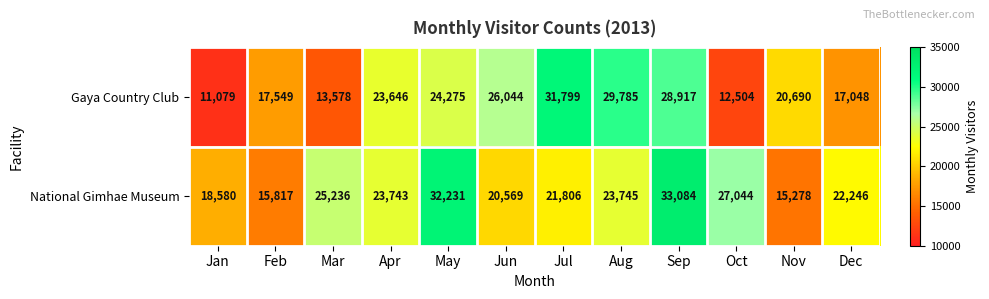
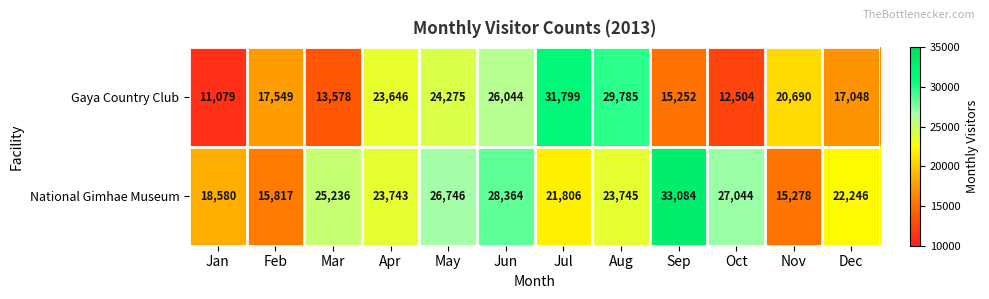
Gaya Country Club, Sep: 28,917 -> 15,252
National Gimhae Museum, May: 32,231 -> 26,746
National Gimhae Museum, Jun: 20,569 -> 28,364
